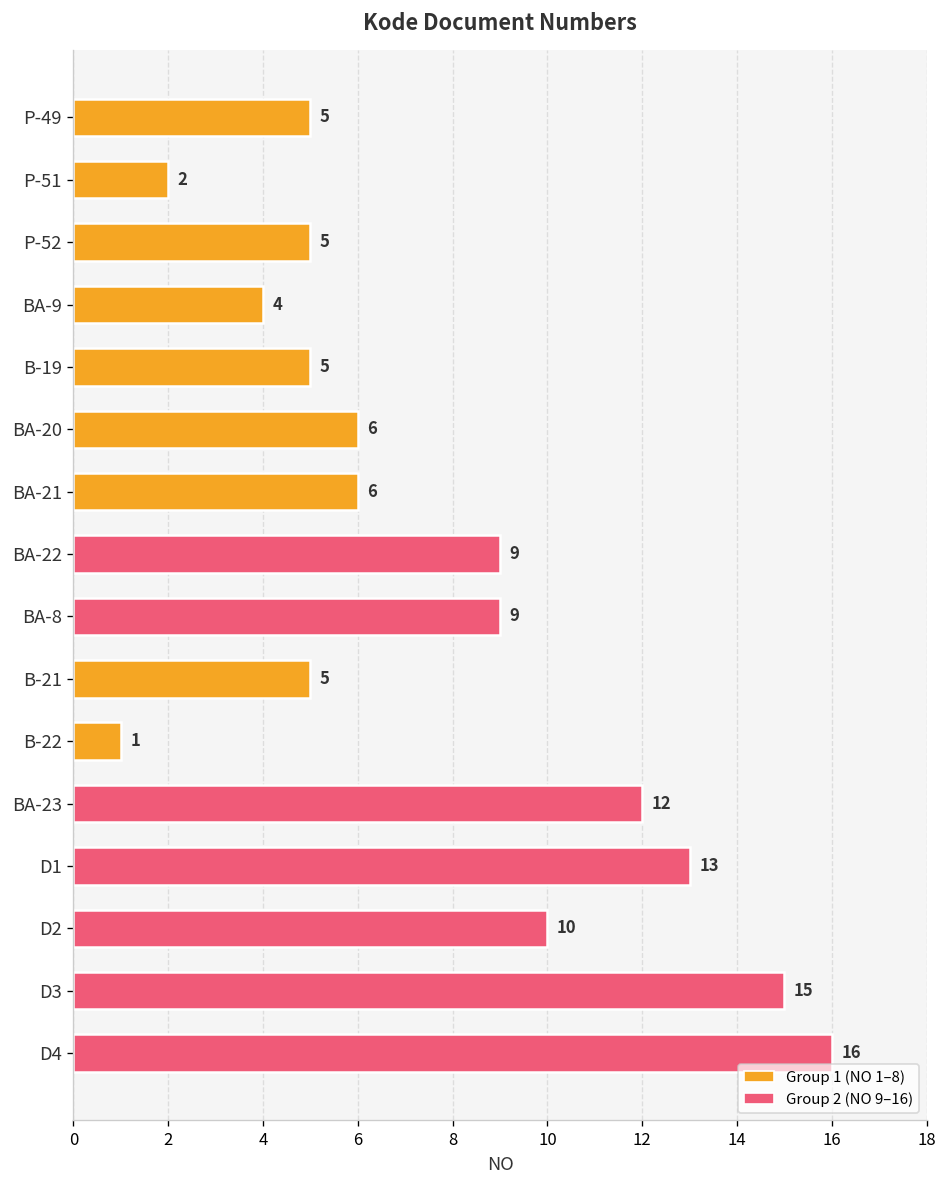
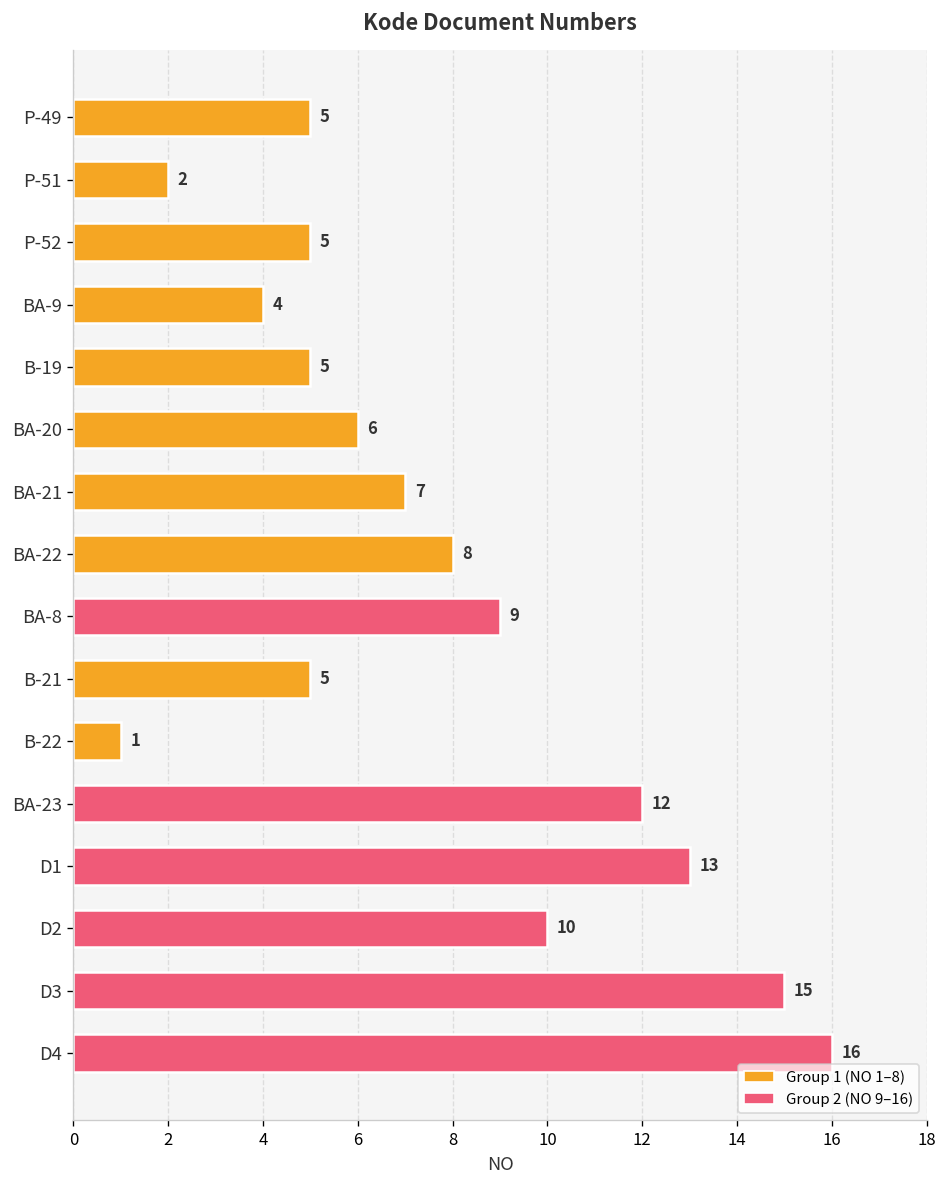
BA-21: 6 -> 7
BA-22: 9 -> 8
